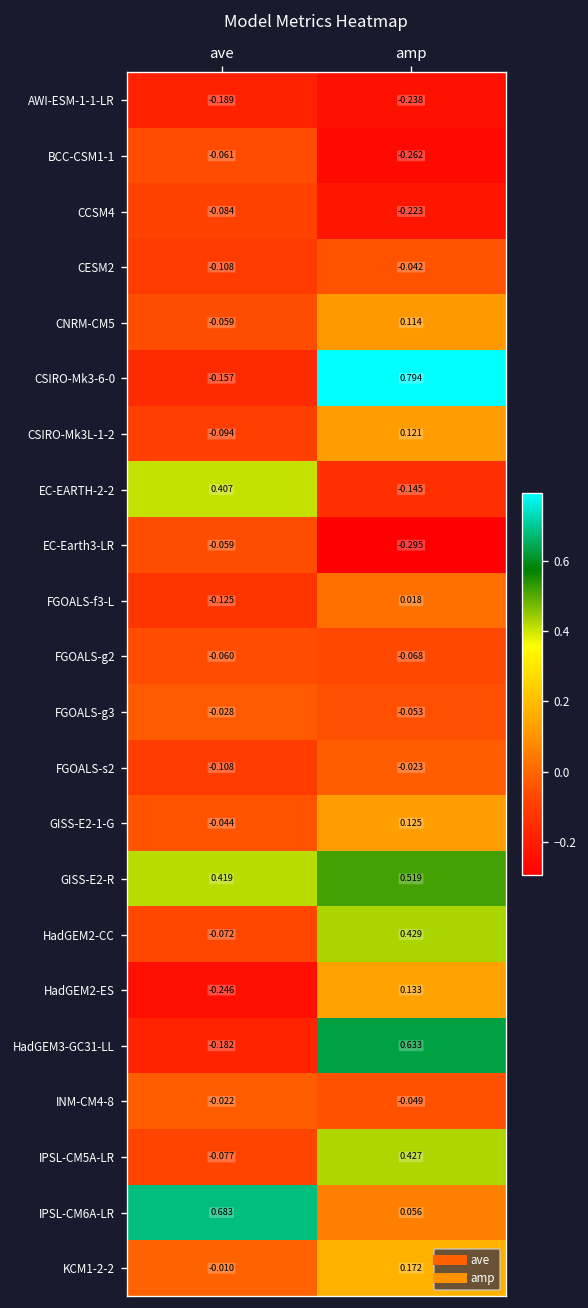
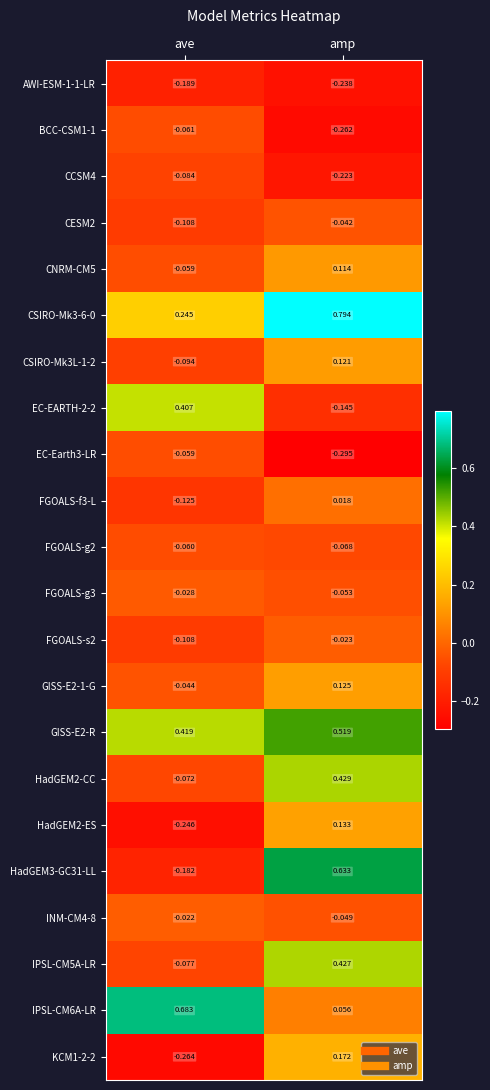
CSIRO-Mk3-6-0, ave: -0.157 -> 0.245
KCM1-2-2, ave: -0.010 -> -0.264
